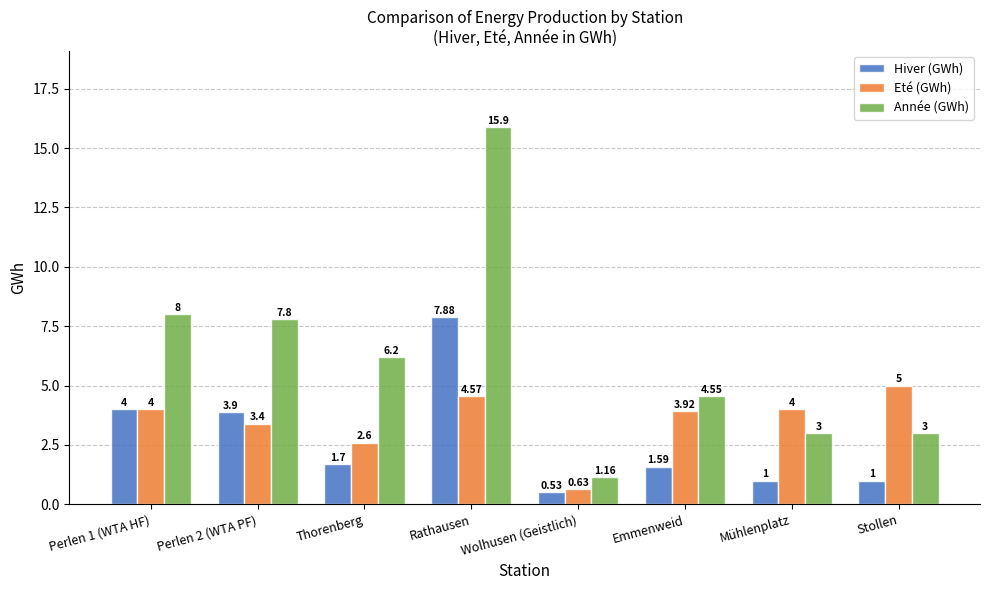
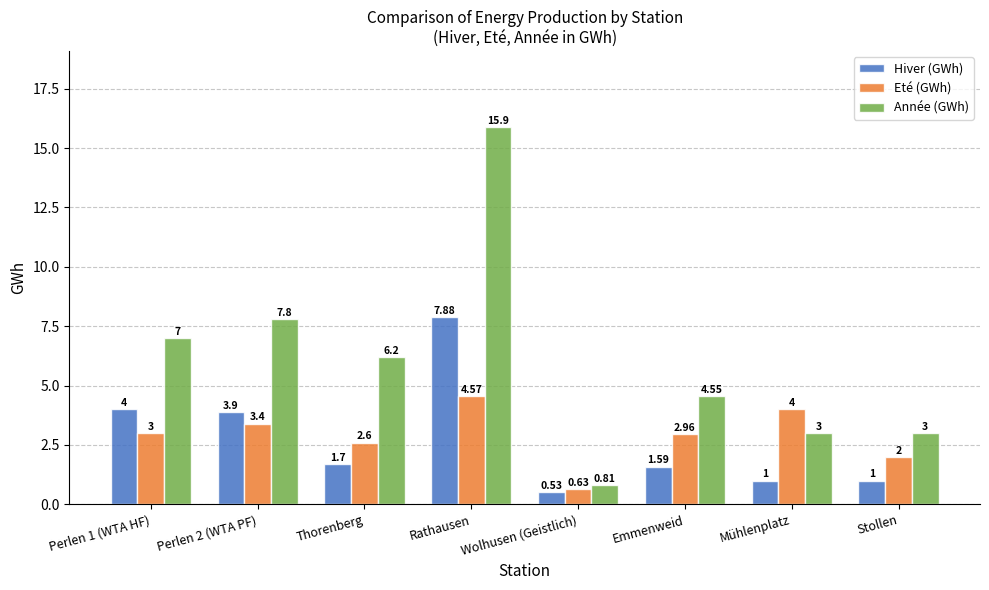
Eté (GWh), Perlen 1 (WTA HF): 4 -> 3
Année (GWh), Perlen 1 (WTA HF): 8 -> 7
Année (GWh), Wolhusen (Geistlich): 1.16 -> 0.81
Eté (GWh), Emmenweid: 3.92 -> 2.96
Eté (GWh), Stollen: 5 -> 2
